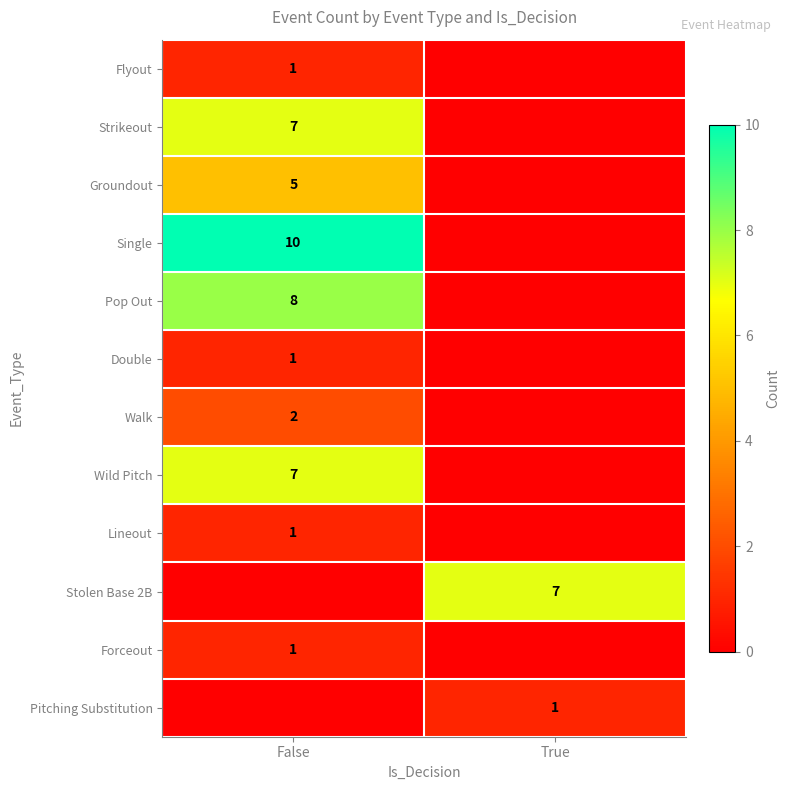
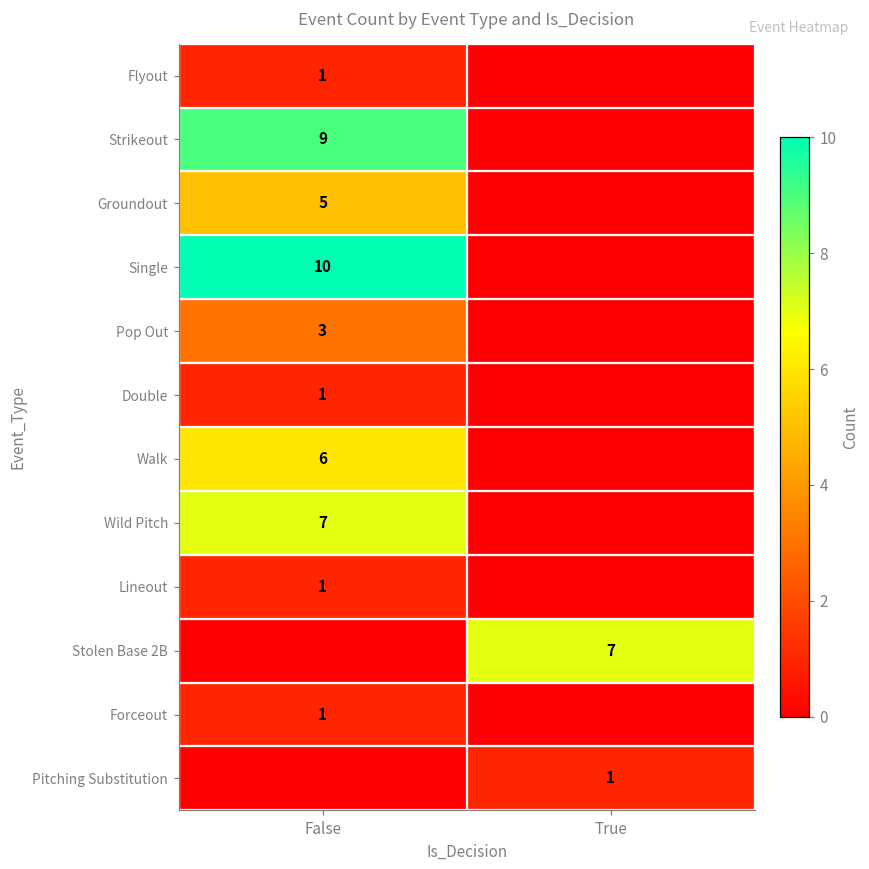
Strikeout, False: 7 -> 9
Pop Out, False: 8 -> 3
Walk, False: 2 -> 6
